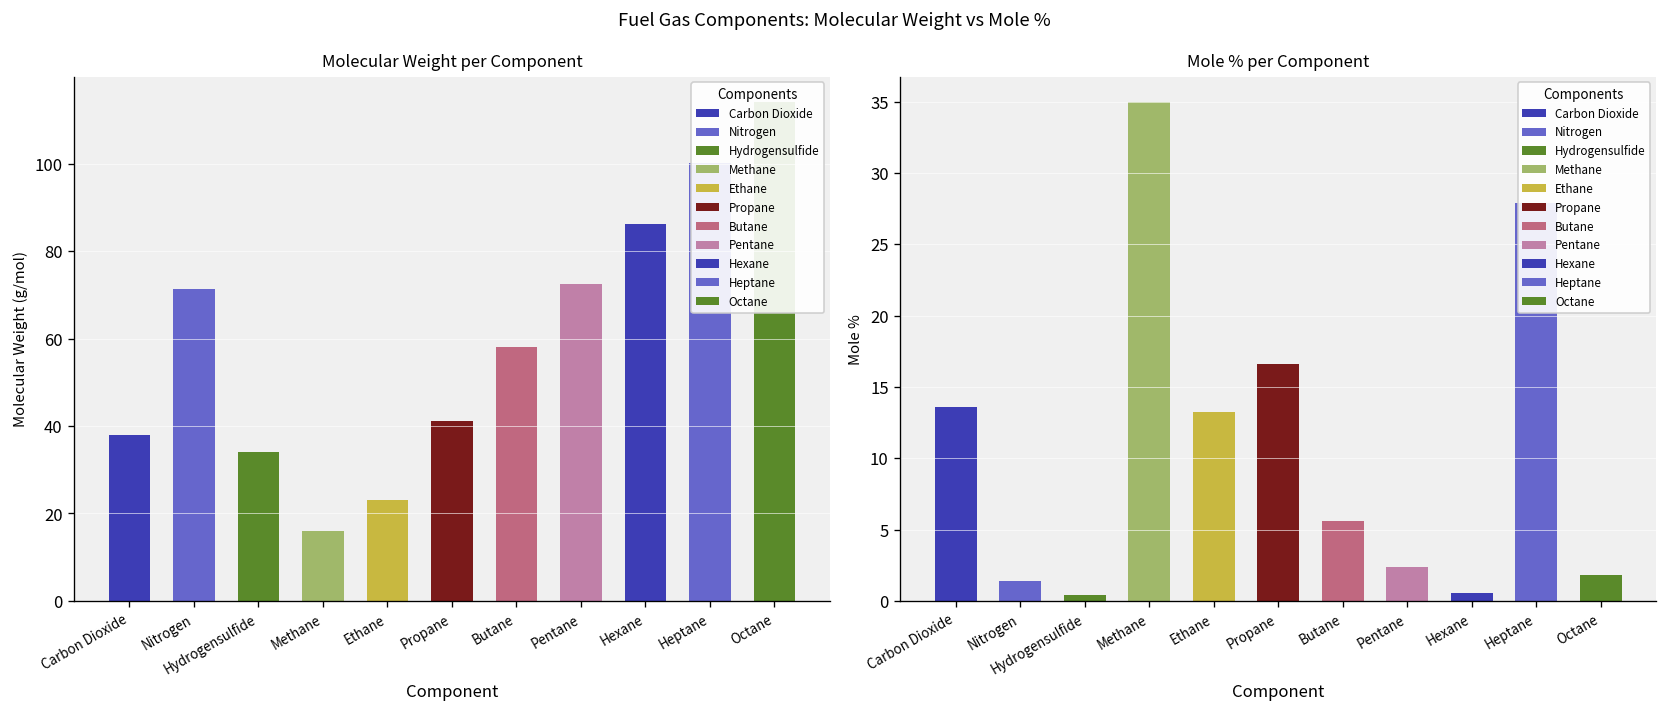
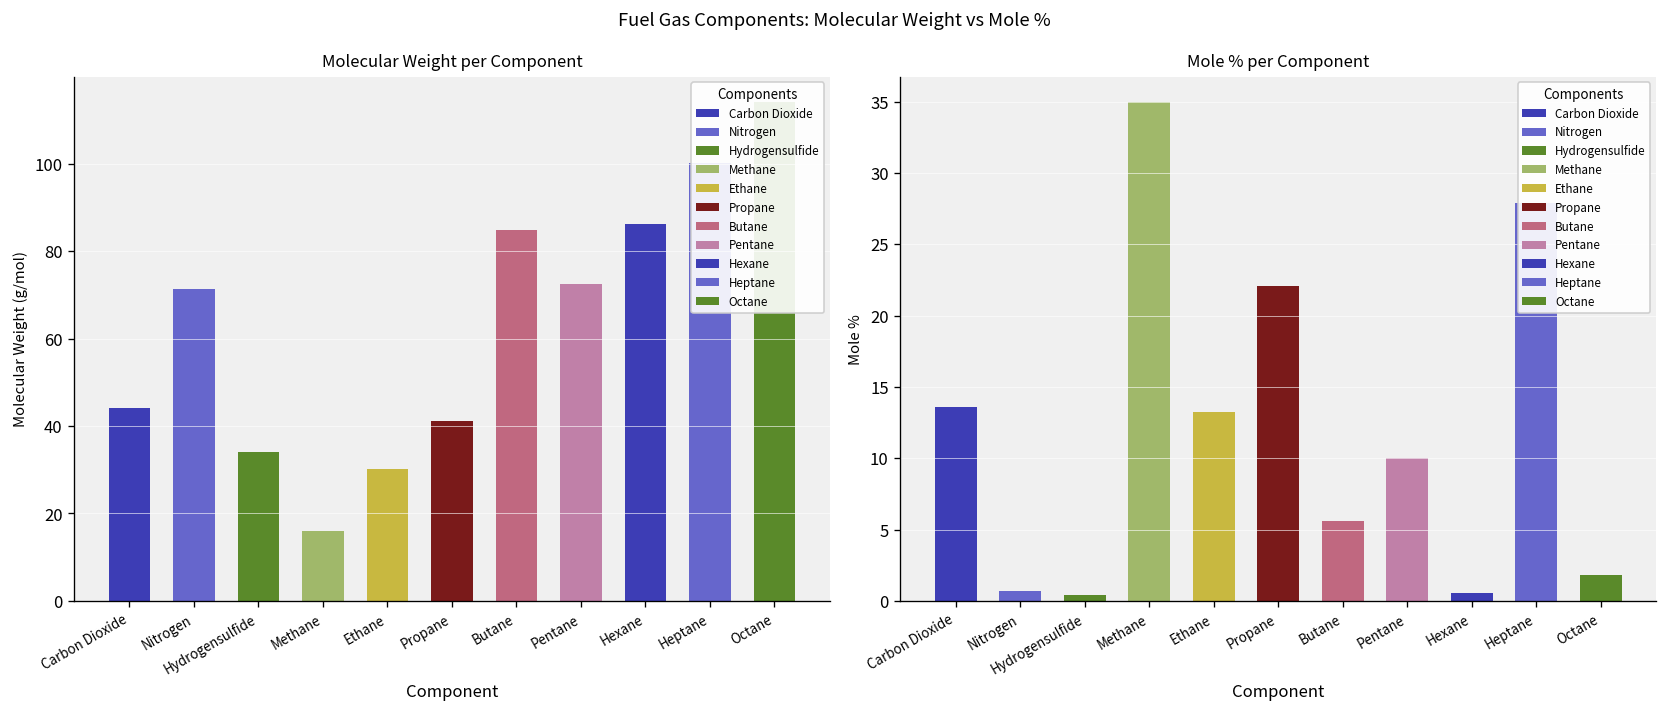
Molecular Weight per Component, Carbon Dioxide: 38 -> 44
Molecular Weight per Component, Ethane: 23 -> 30
Molecular Weight per Component, Butane: 58 -> 85
Mole % per Component, Nitrogen: 1.4 -> 0.7
Mole % per Component, Propane: 16.6 -> 22.1
Mole % per Component, Pentane: 2.4 -> 10.0
